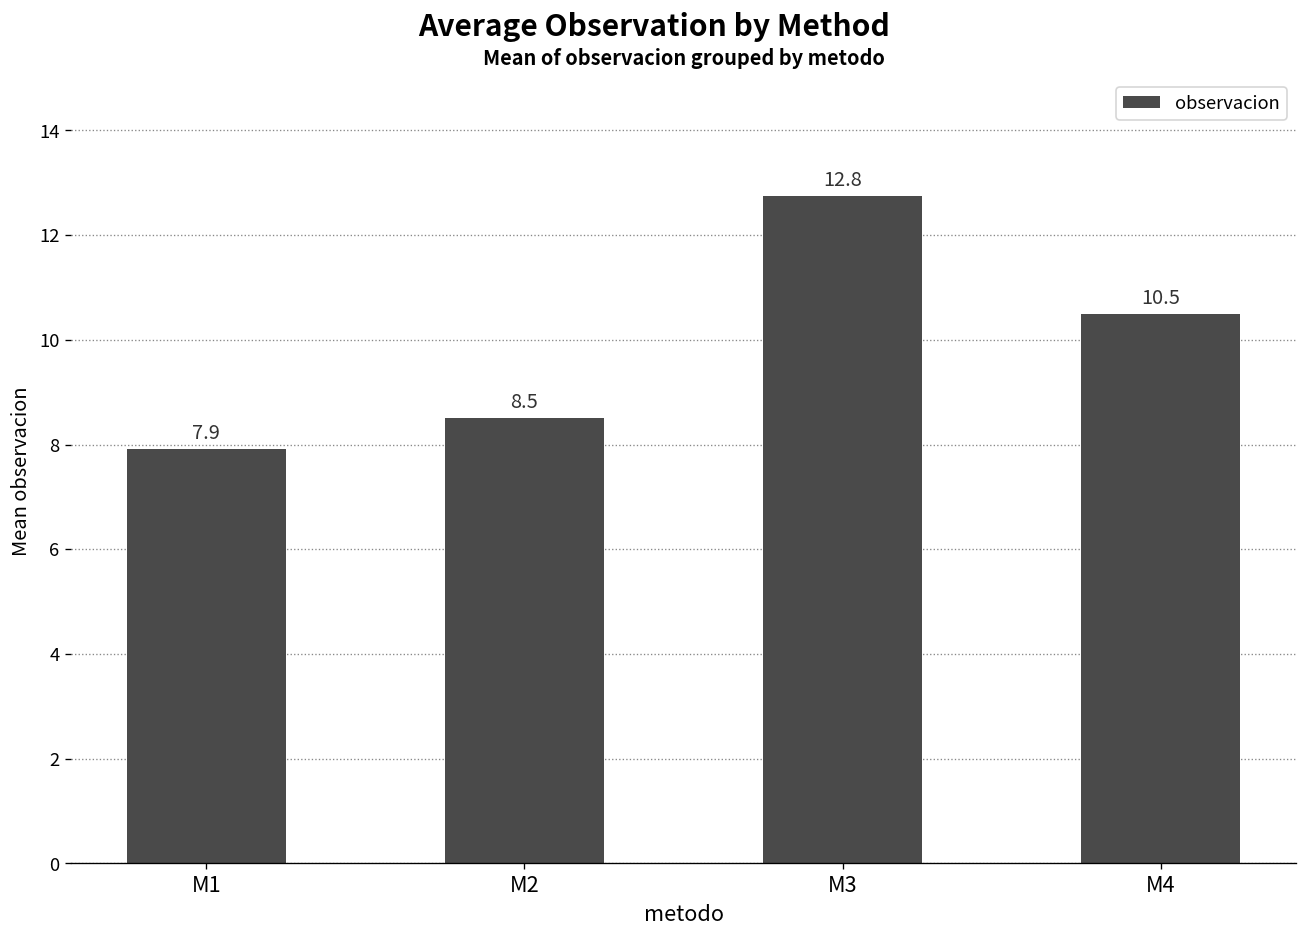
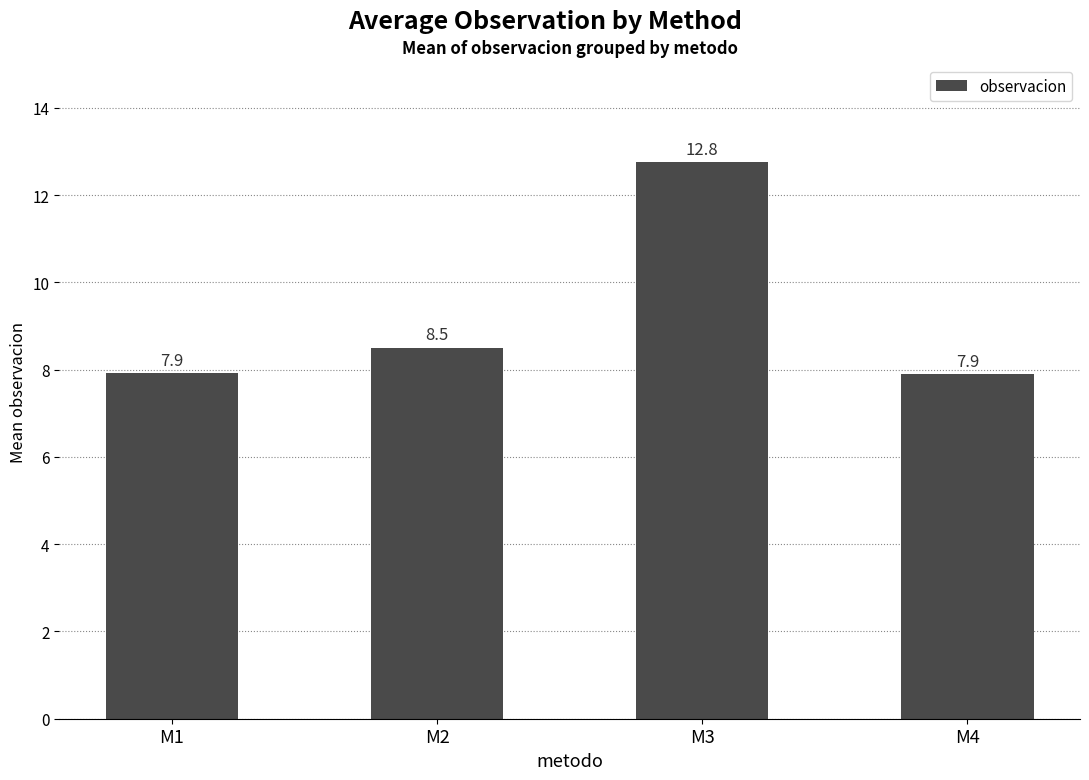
M4: 10.5 -> 7.9
